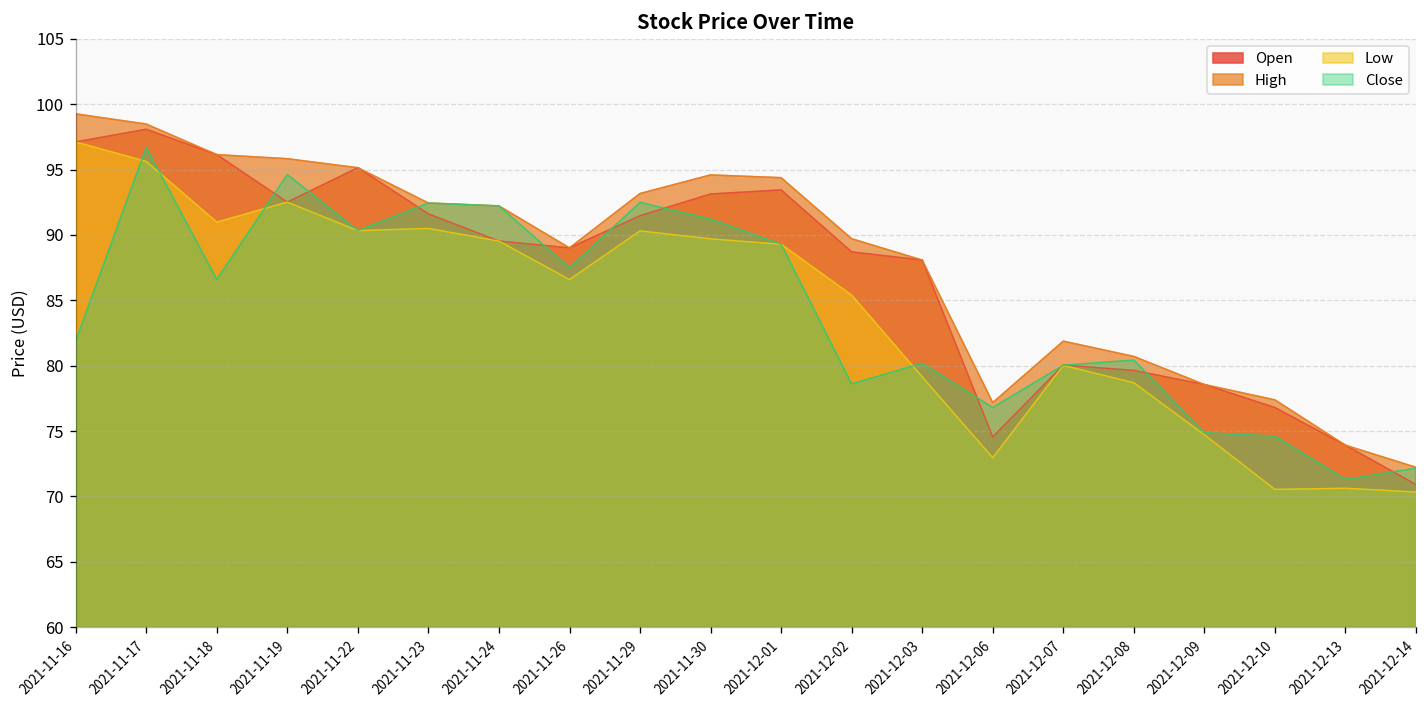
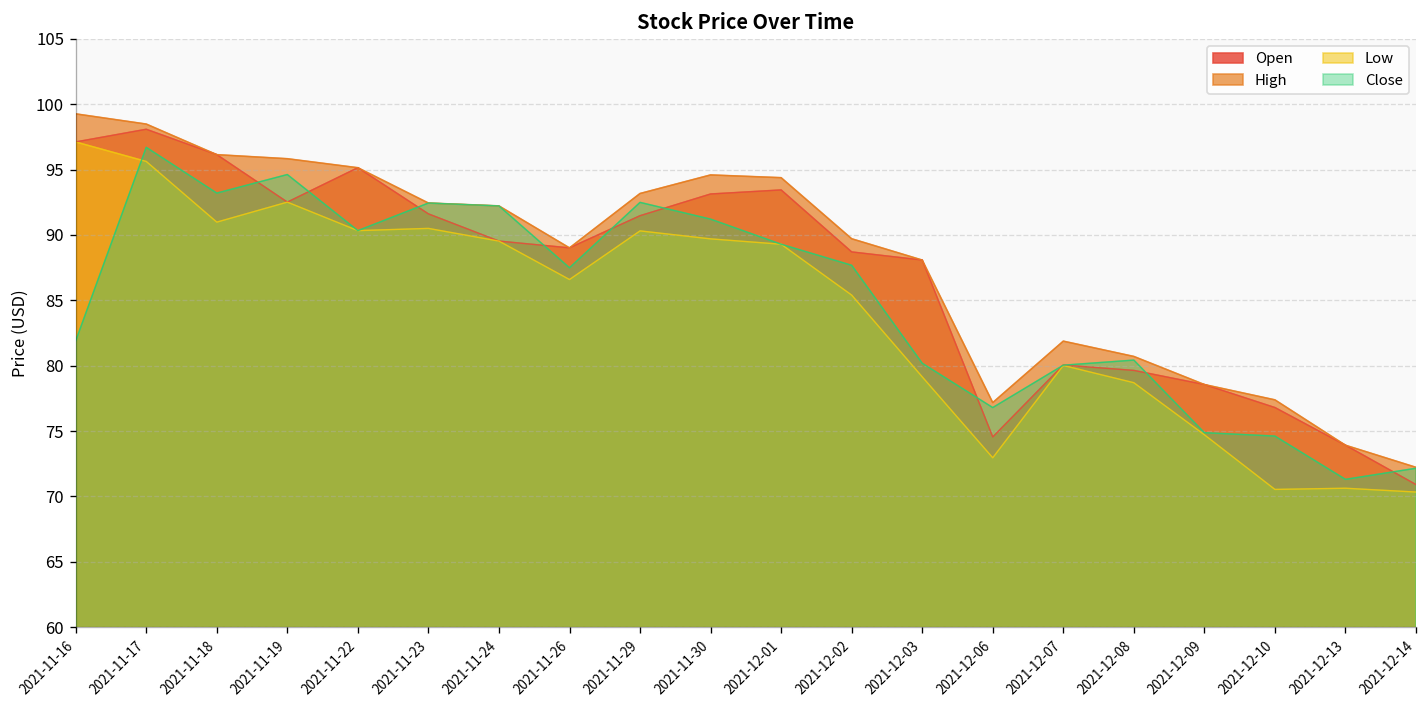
Close, 2021-11-18: 86.6 -> 93.2
Close, 2021-12-02: 78.6 -> 87.7
